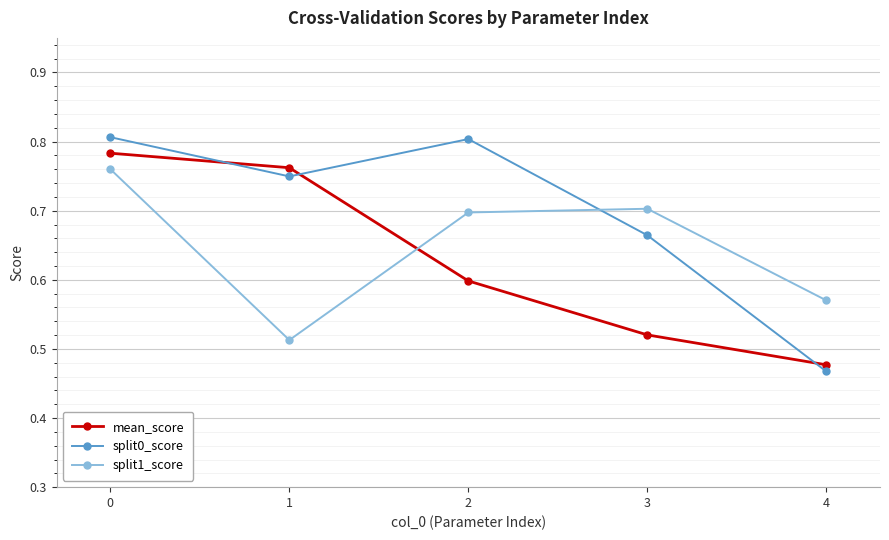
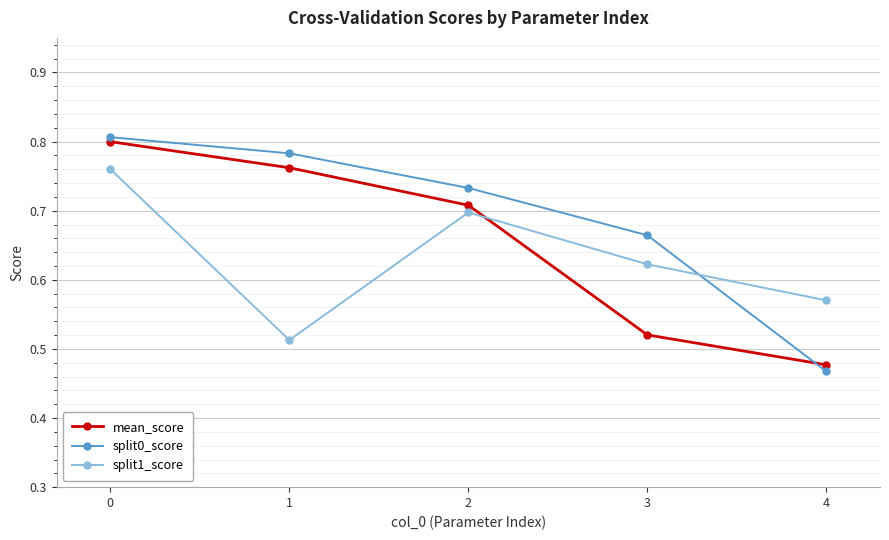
mean_score, 0: 0.78 -> 0.80
split0_score, 1: 0.75 -> 0.78
mean_score, 2: 0.60 -> 0.71
split0_score, 2: 0.80 -> 0.73
split1_score, 3: 0.70 -> 0.62
